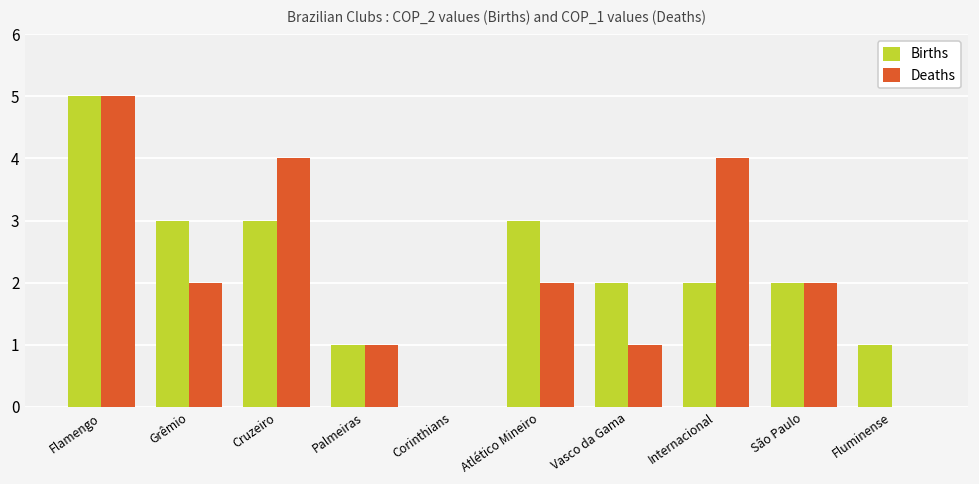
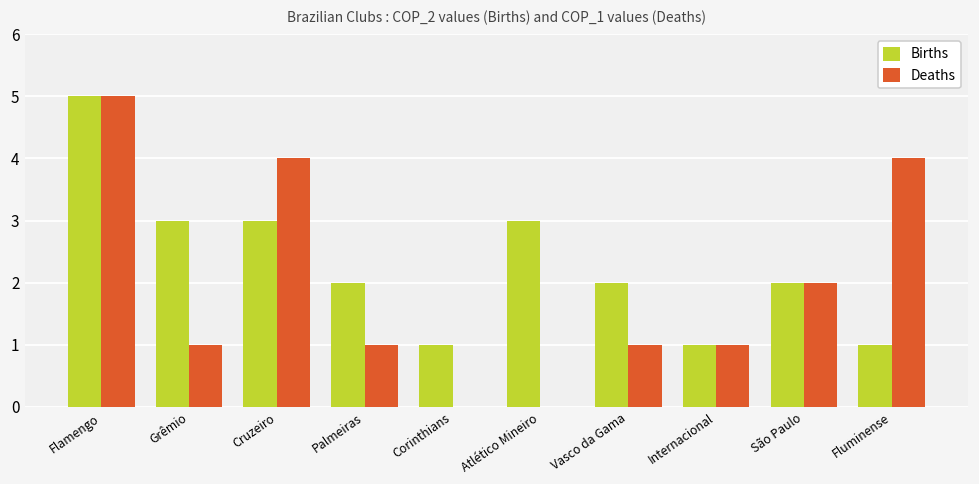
Deaths, Grêmio: 2 -> 1
Births, Palmeiras: 1 -> 2
Births, Corinthians: 0 -> 1
Deaths, Atlético Mineiro: 2 -> 0
Births, Internacional: 2 -> 1
Deaths, Internacional: 4 -> 1
Deaths, Fluminense: 0 -> 4
